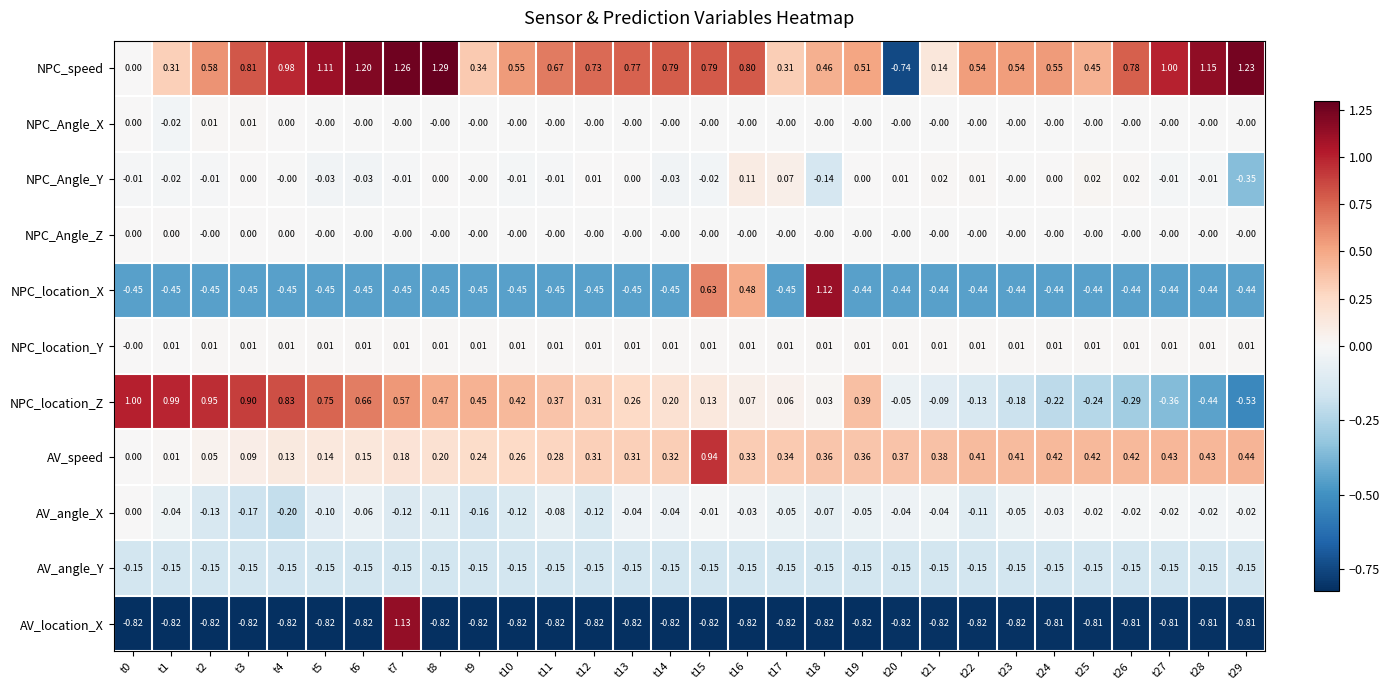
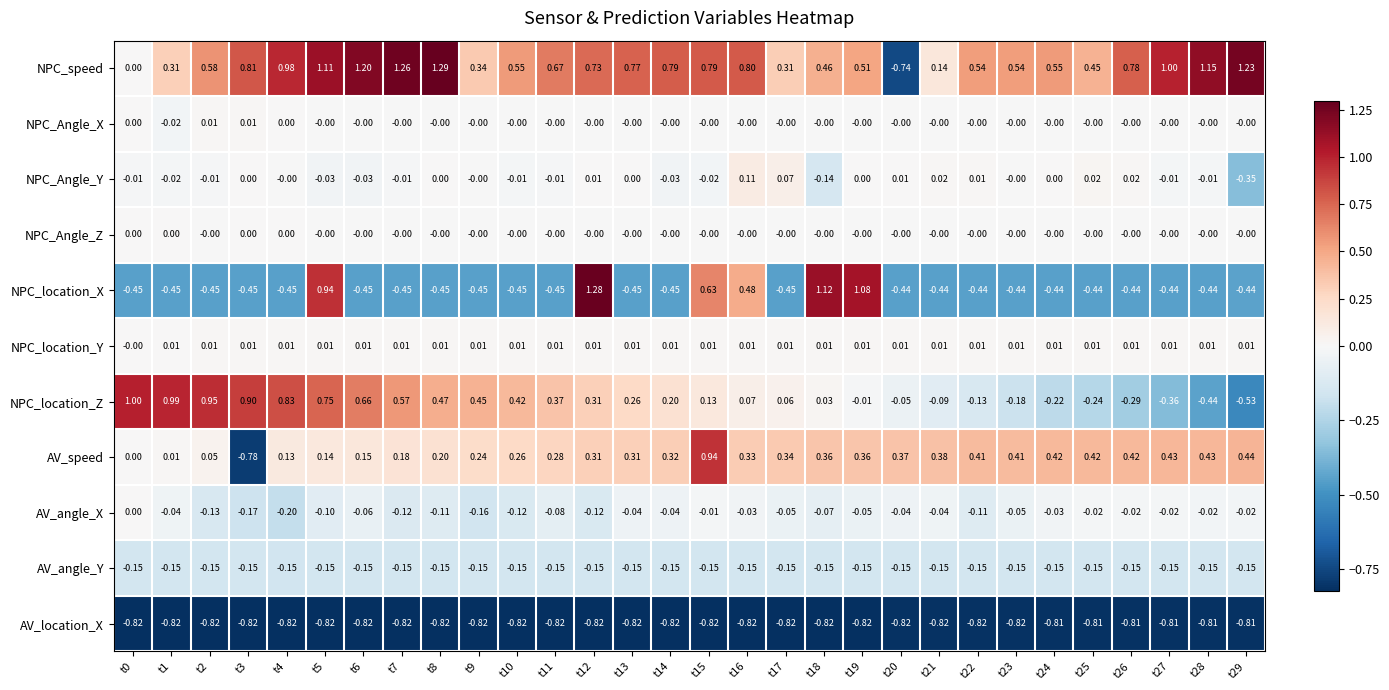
NPC_location_X, t5: -0.45 -> 0.94
NPC_location_X, t12: -0.45 -> 1.28
NPC_location_X, t19: -0.44 -> 1.08
NPC_location_Z, t19: 0.39 -> -0.01
AV_speed, t3: 0.09 -> -0.78
AV_location_X, t7: 1.13 -> -0.82
